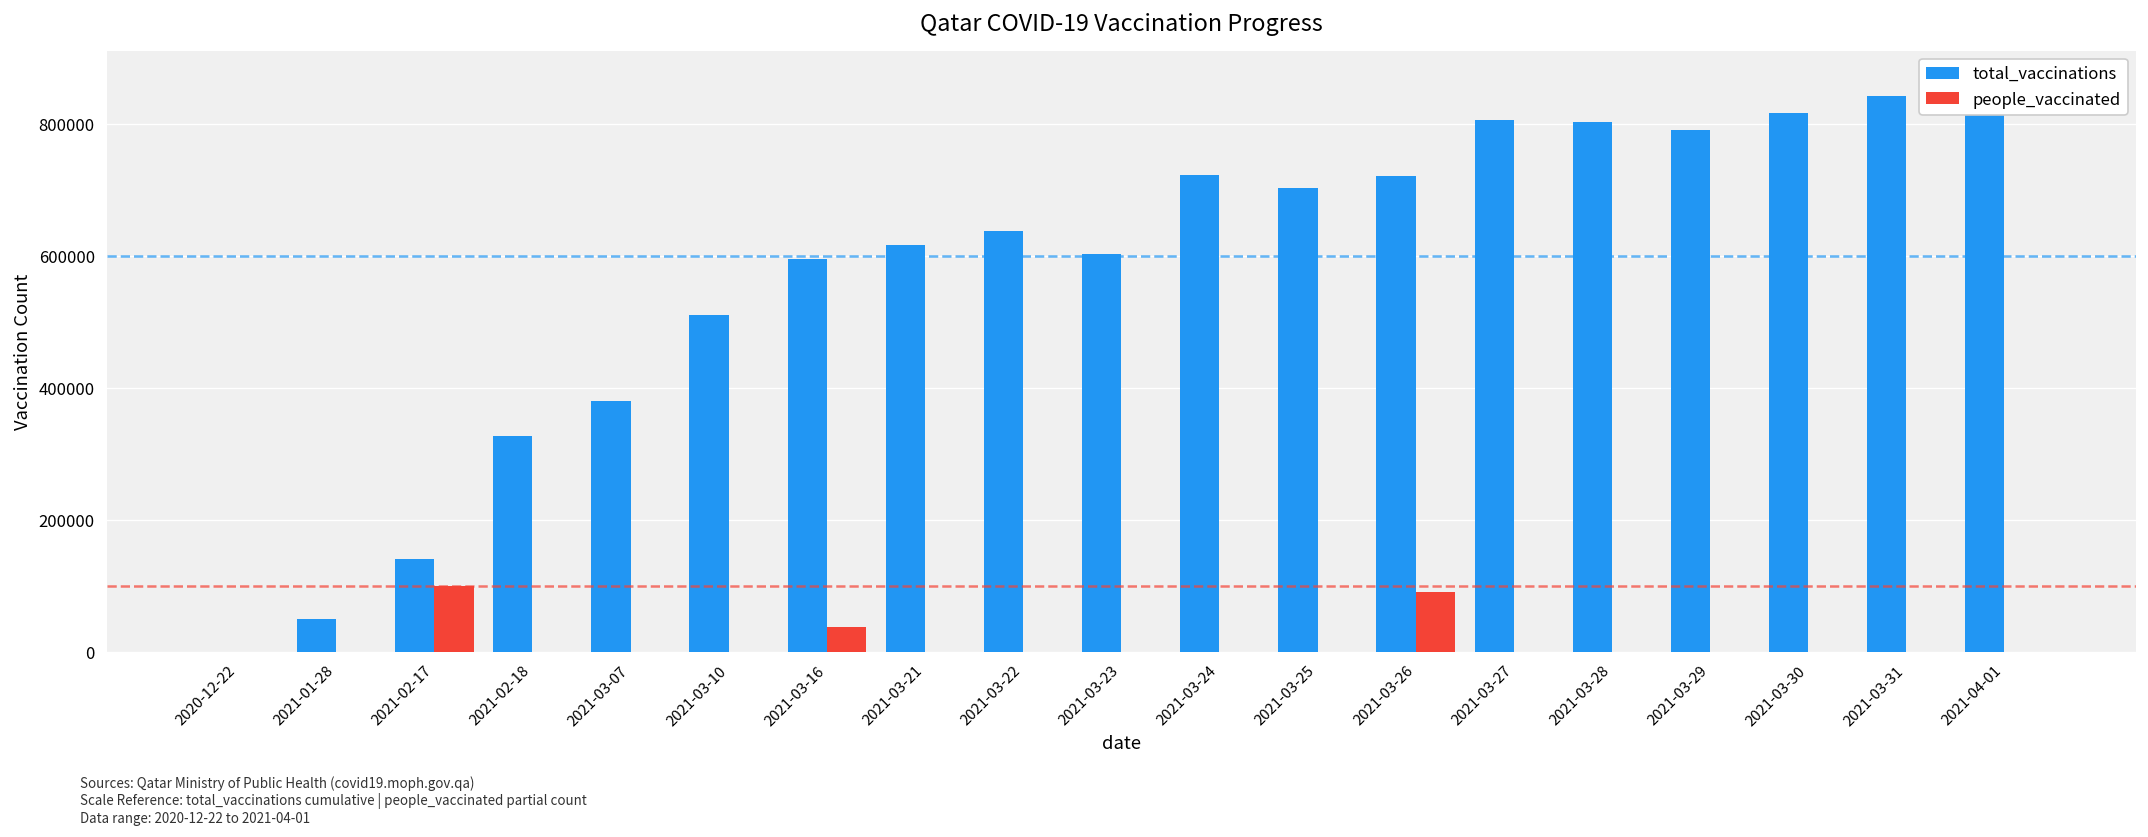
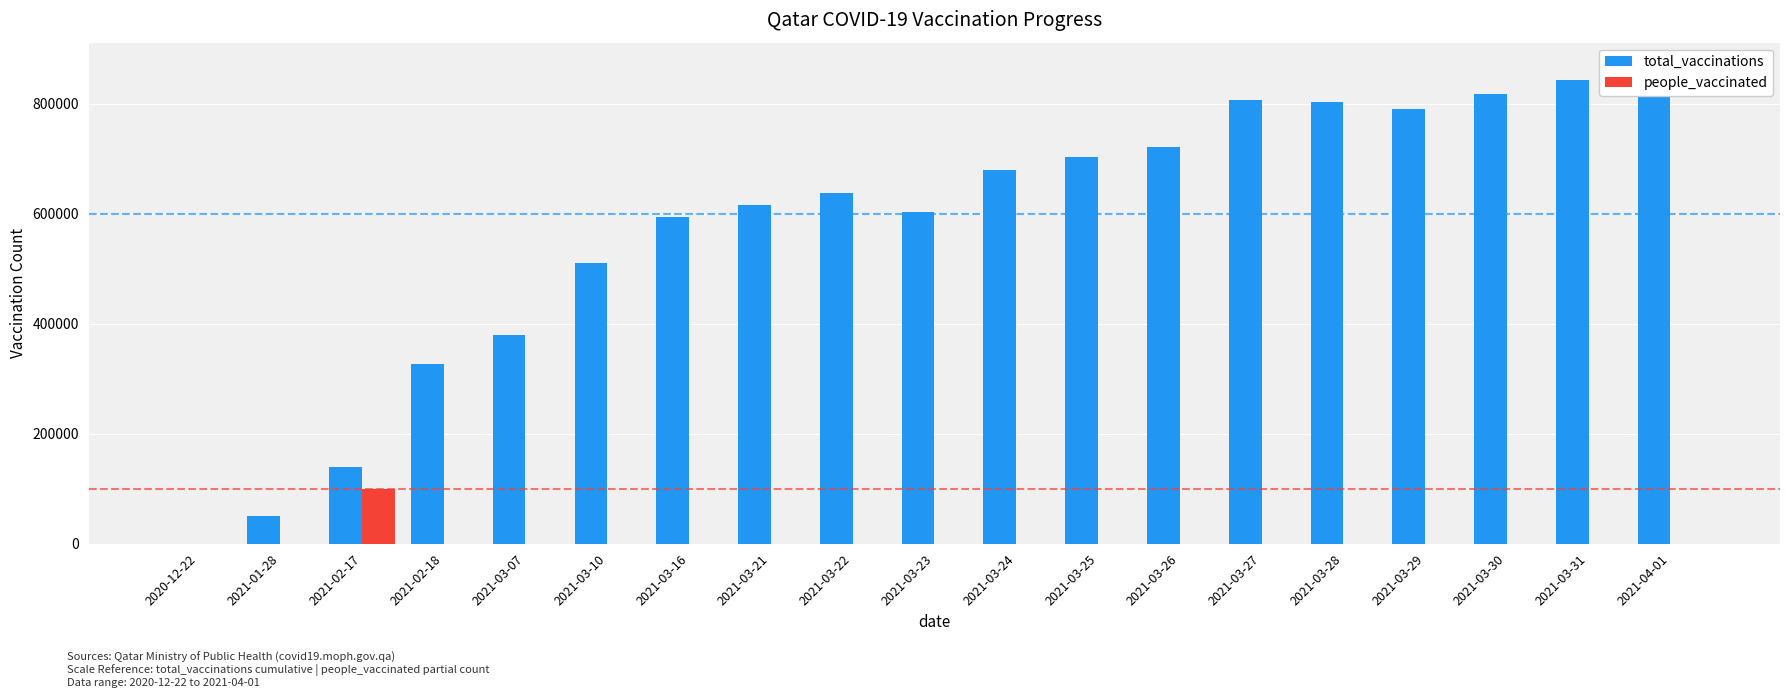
people_vaccinated, 2021-03-16: 40000 -> 0
total_vaccinations, 2021-03-24: 720000 -> 680000
people_vaccinated, 2021-03-26: 90000 -> 0
